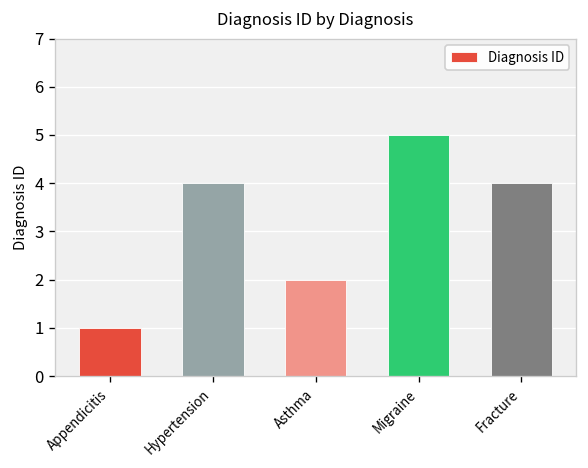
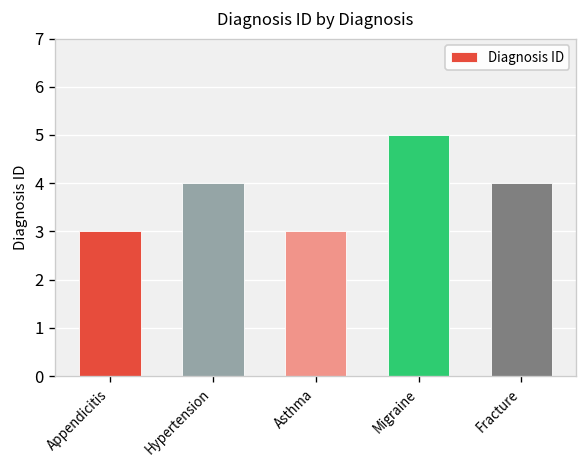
Appendicitis: 1 -> 3
Asthma: 2 -> 3
